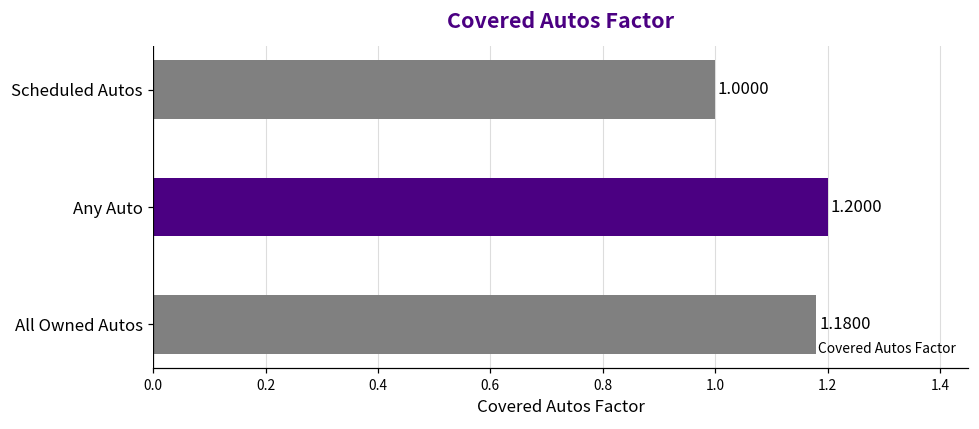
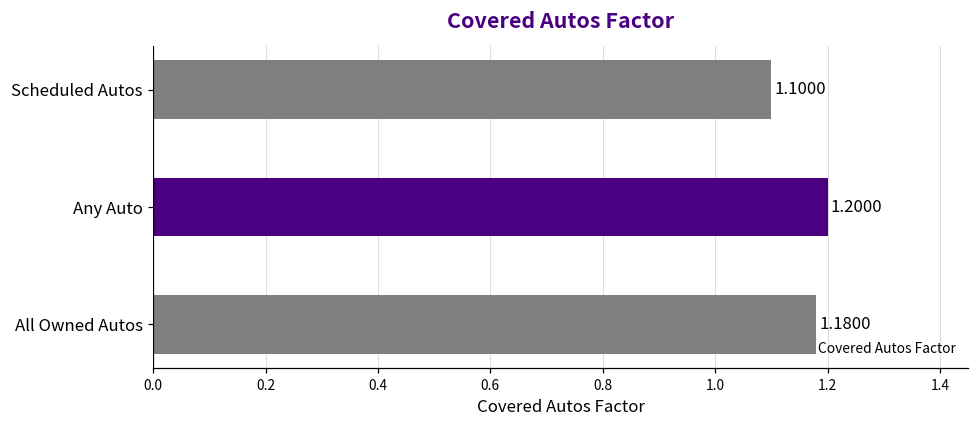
Scheduled Autos: 1.0000 -> 1.1000
